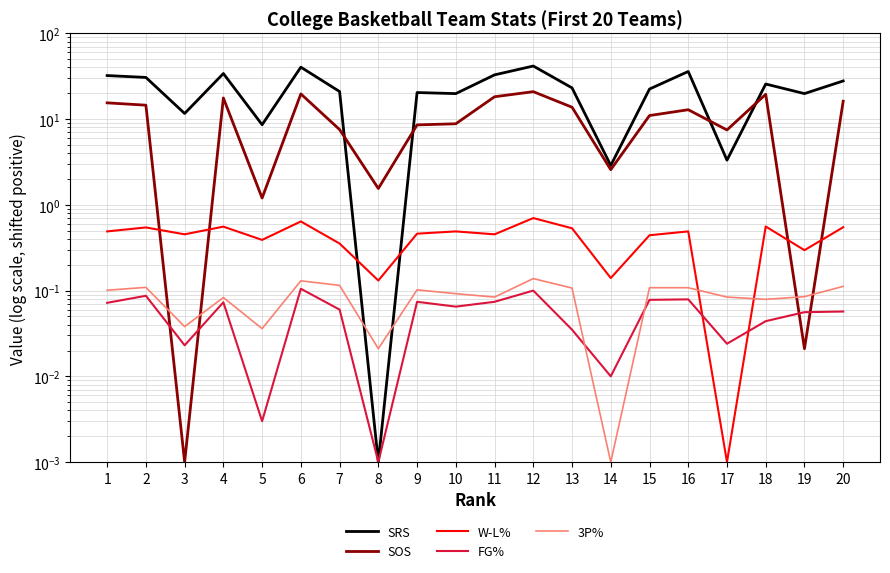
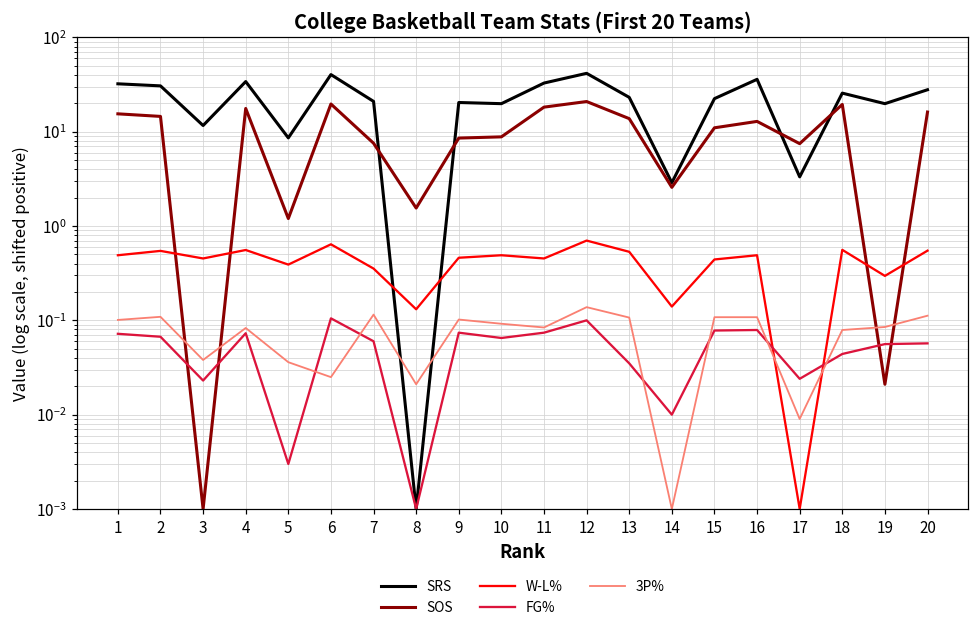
FG%, 2: 0.09 -> 0.07
3P%, 6: 0.13 -> 0.025
3P%, 17: 0.08 -> 0.009
